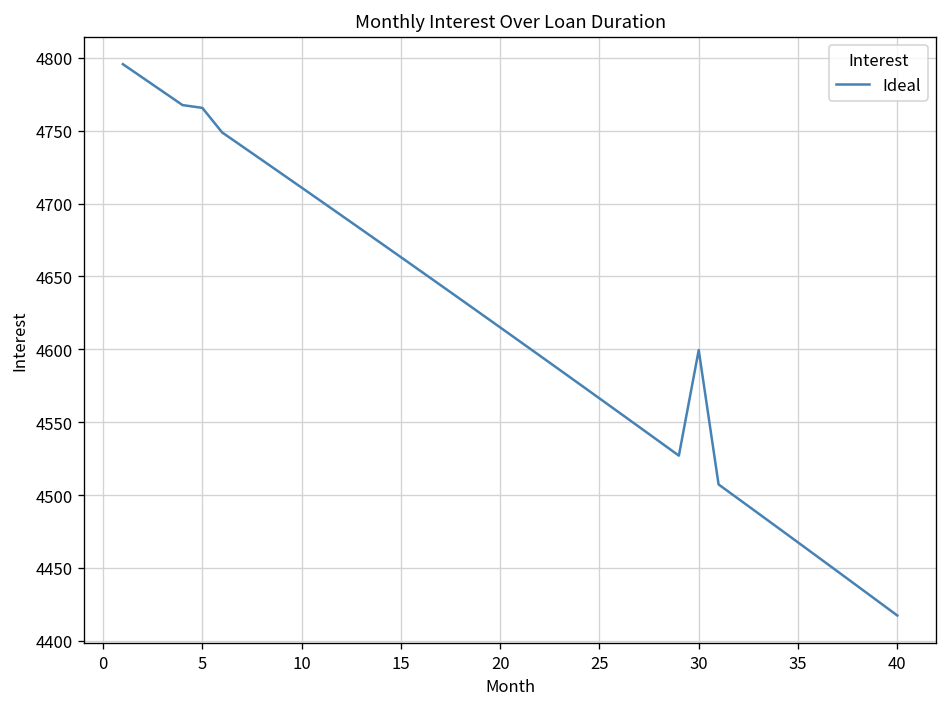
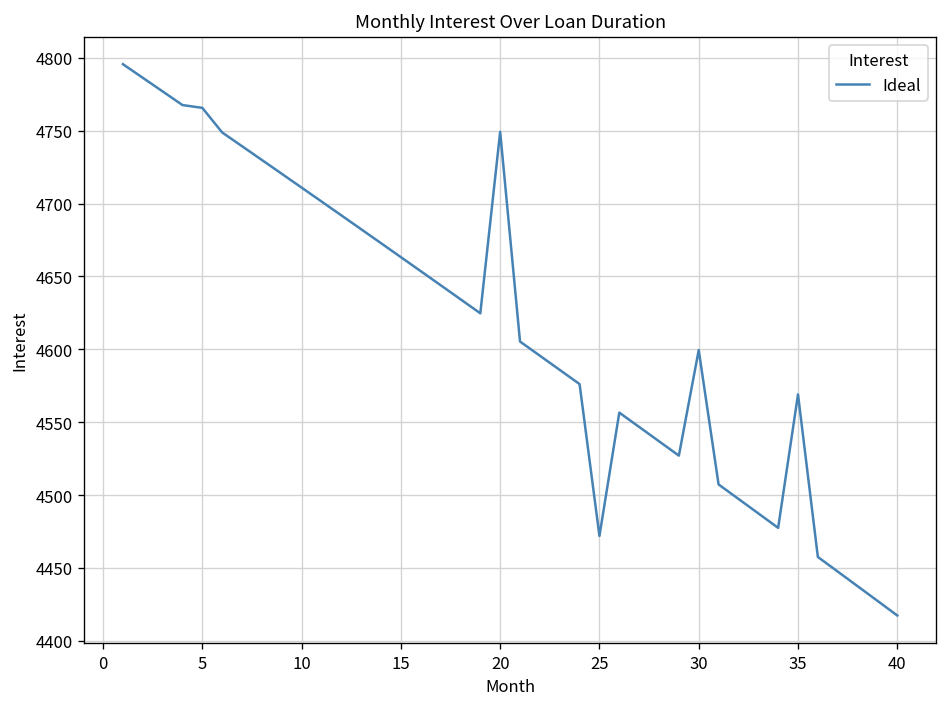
20: 4615 -> 4749
25: 4566 -> 4472
35: 4467 -> 4569
